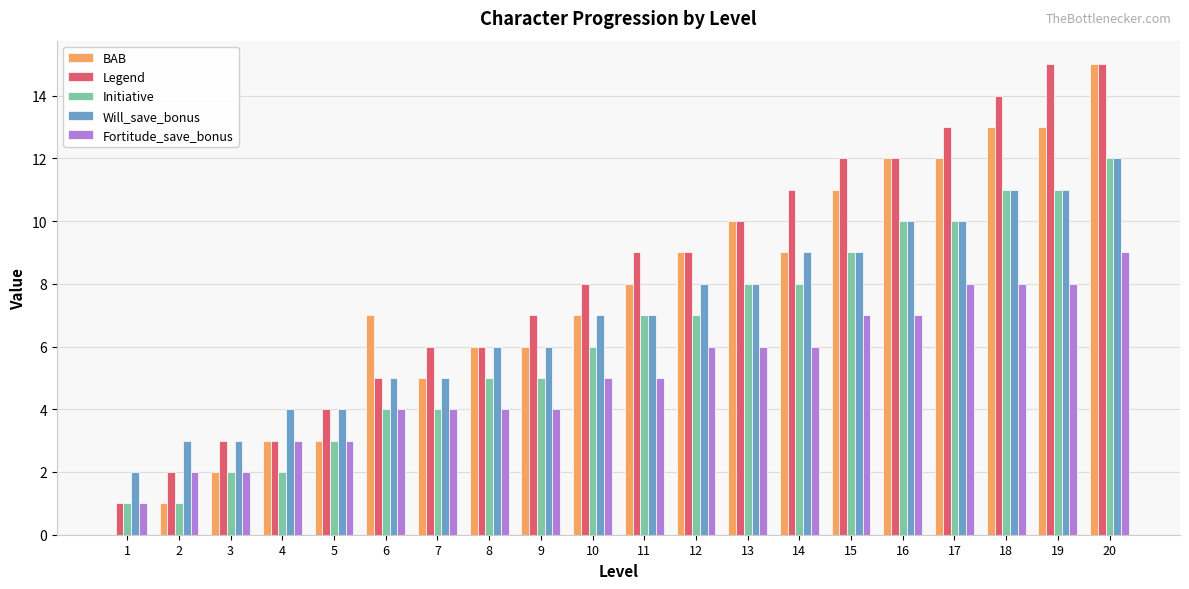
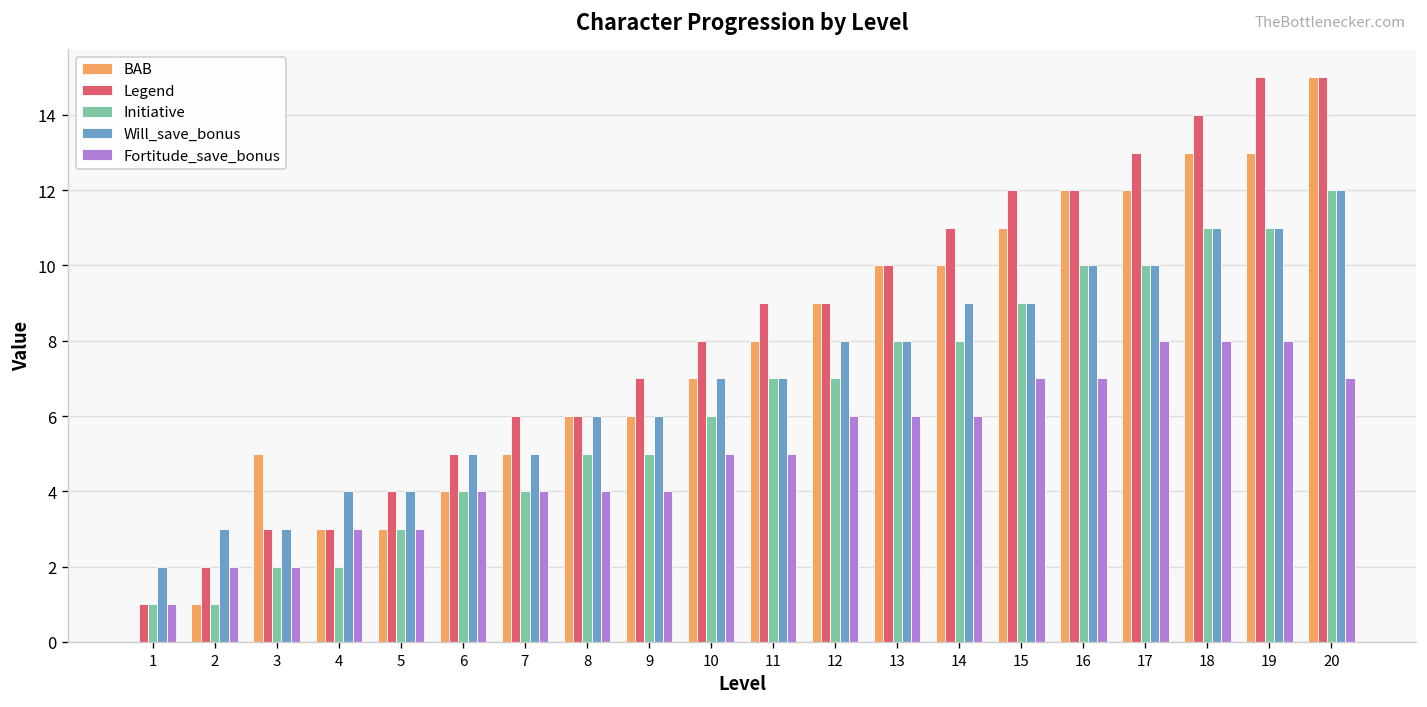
BAB, 3: 2 -> 5
BAB, 6: 7 -> 4
BAB, 14: 9 -> 10
Fortitude_save_bonus, 20: 9 -> 7
